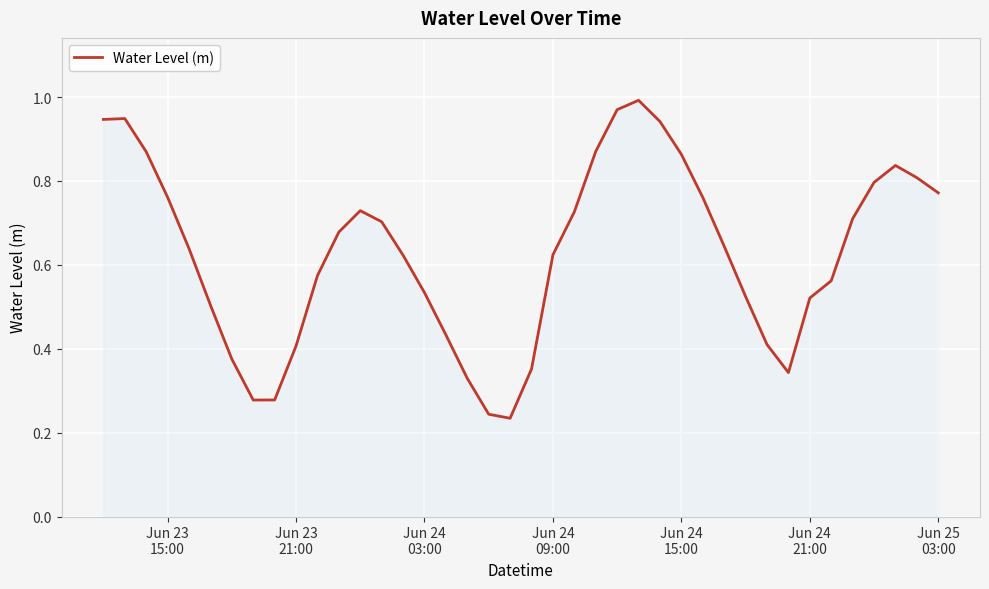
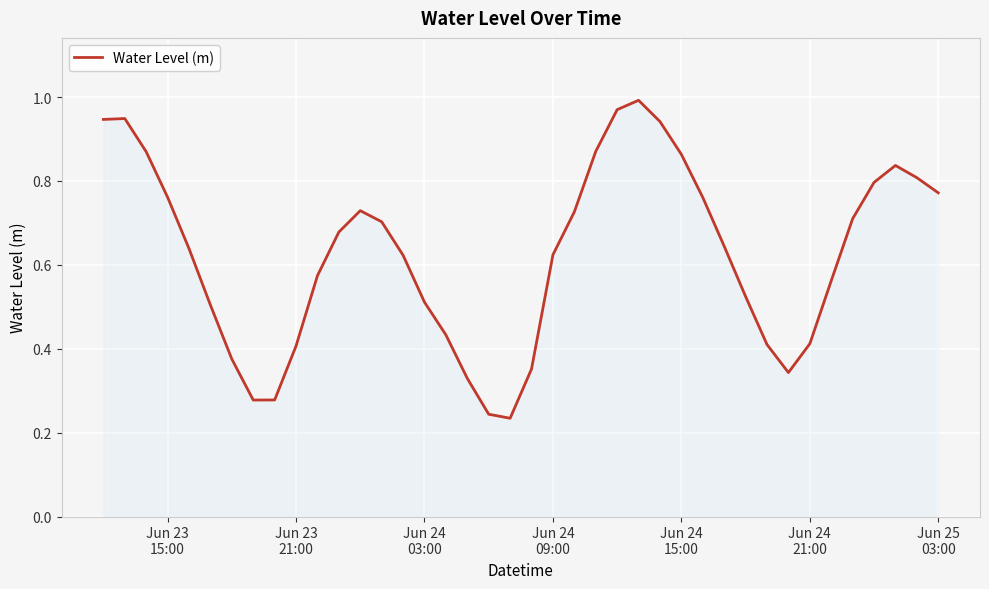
Jun 24 03:00: 0.53 -> 0.51
Jun 24 21:00: 0.52 -> 0.41
